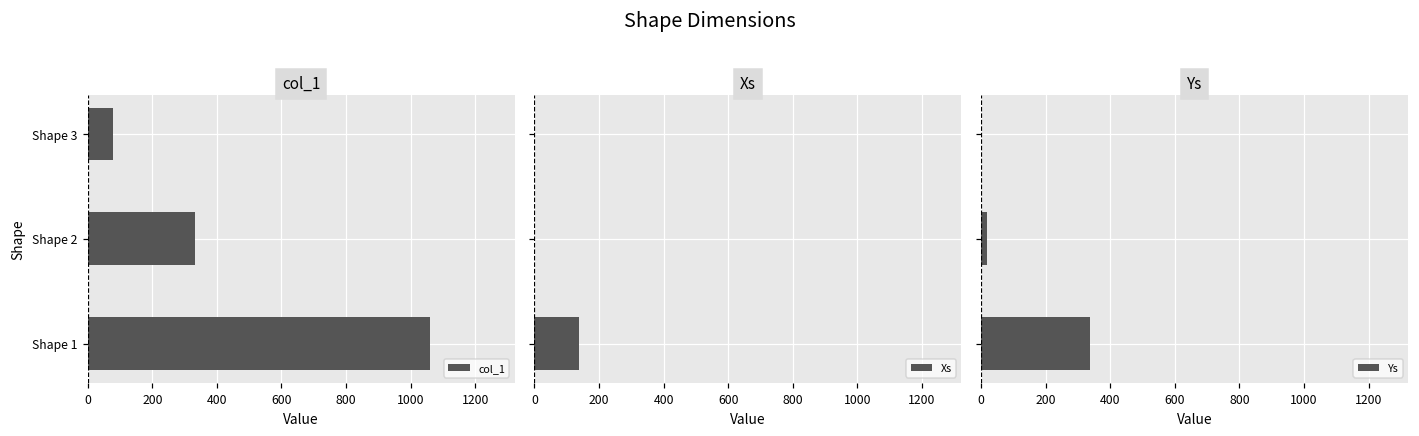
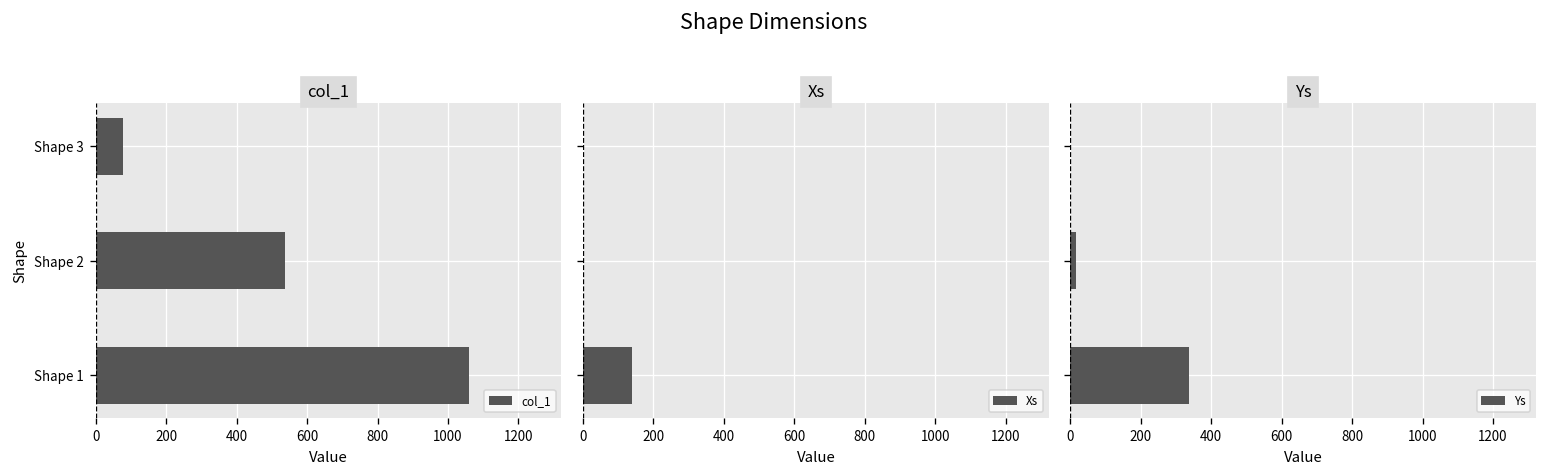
col_1, Shape 2: 330 -> 540
